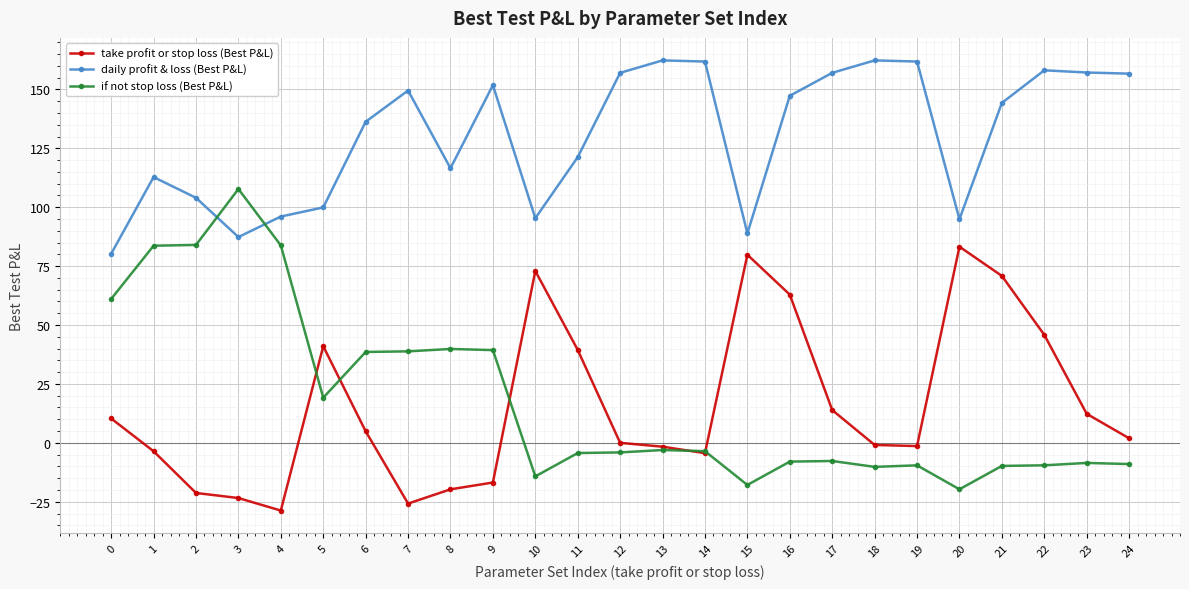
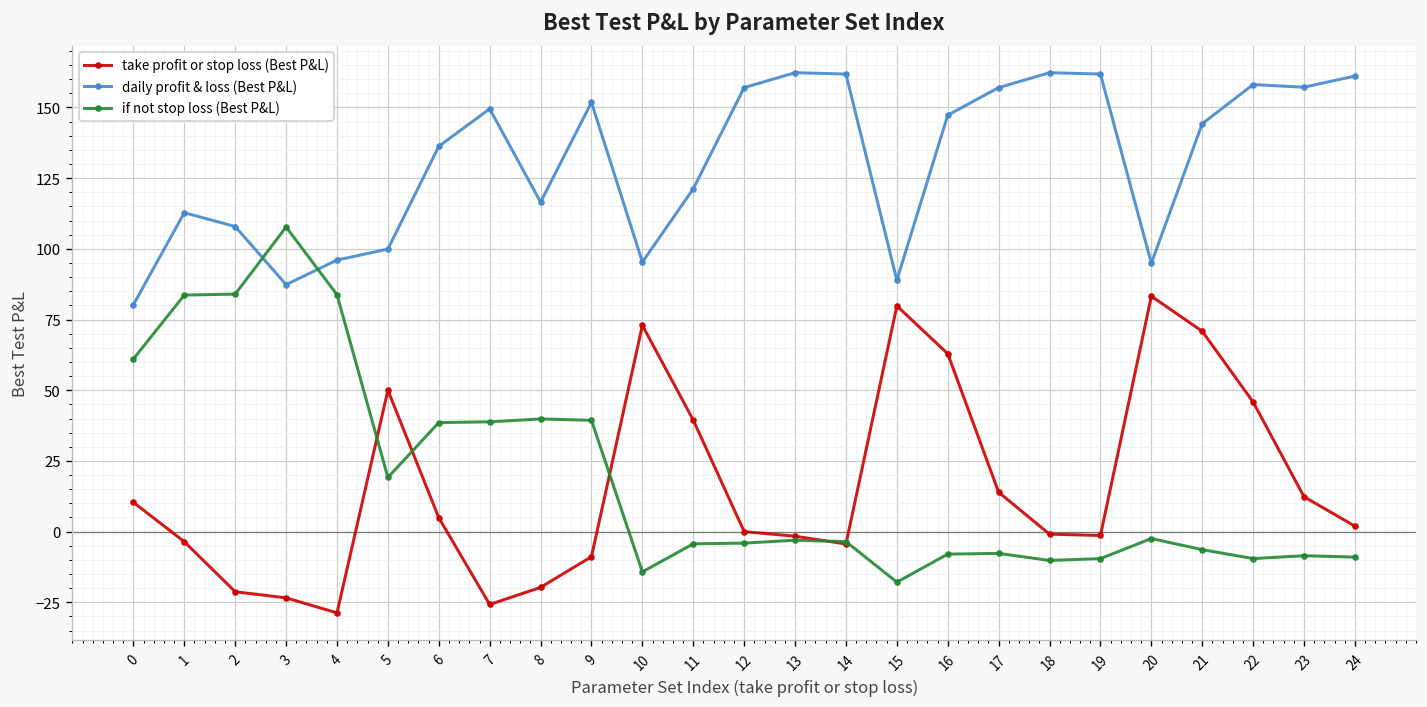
daily profit & loss (Best P&L), 2: 104 -> 108
take profit or stop loss (Best P&L), 5: 41 -> 50
take profit or stop loss (Best P&L), 9: -17 -> -9
if not stop loss (Best P&L), 20: -20 -> -2
if not stop loss (Best P&L), 21: -10 -> -6
daily profit & loss (Best P&L), 24: 157 -> 161
